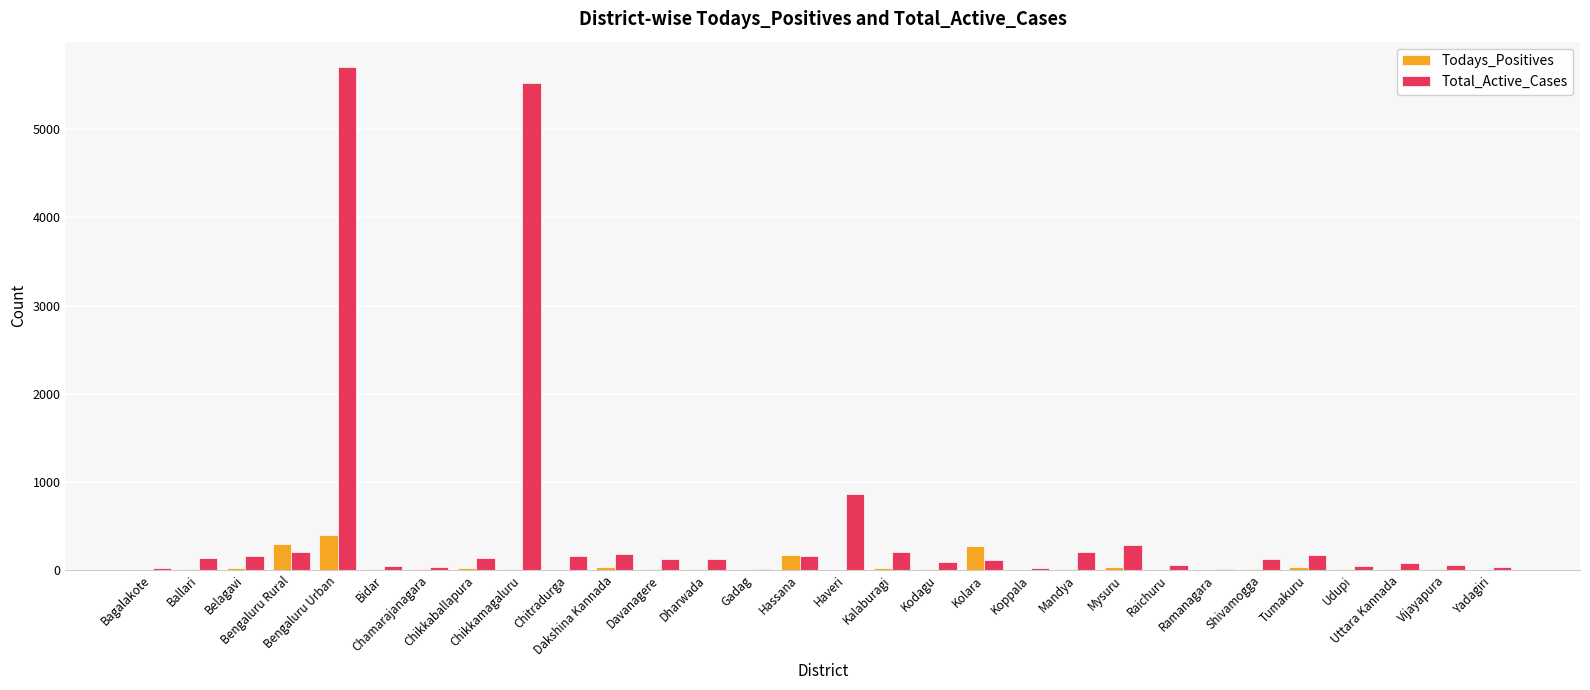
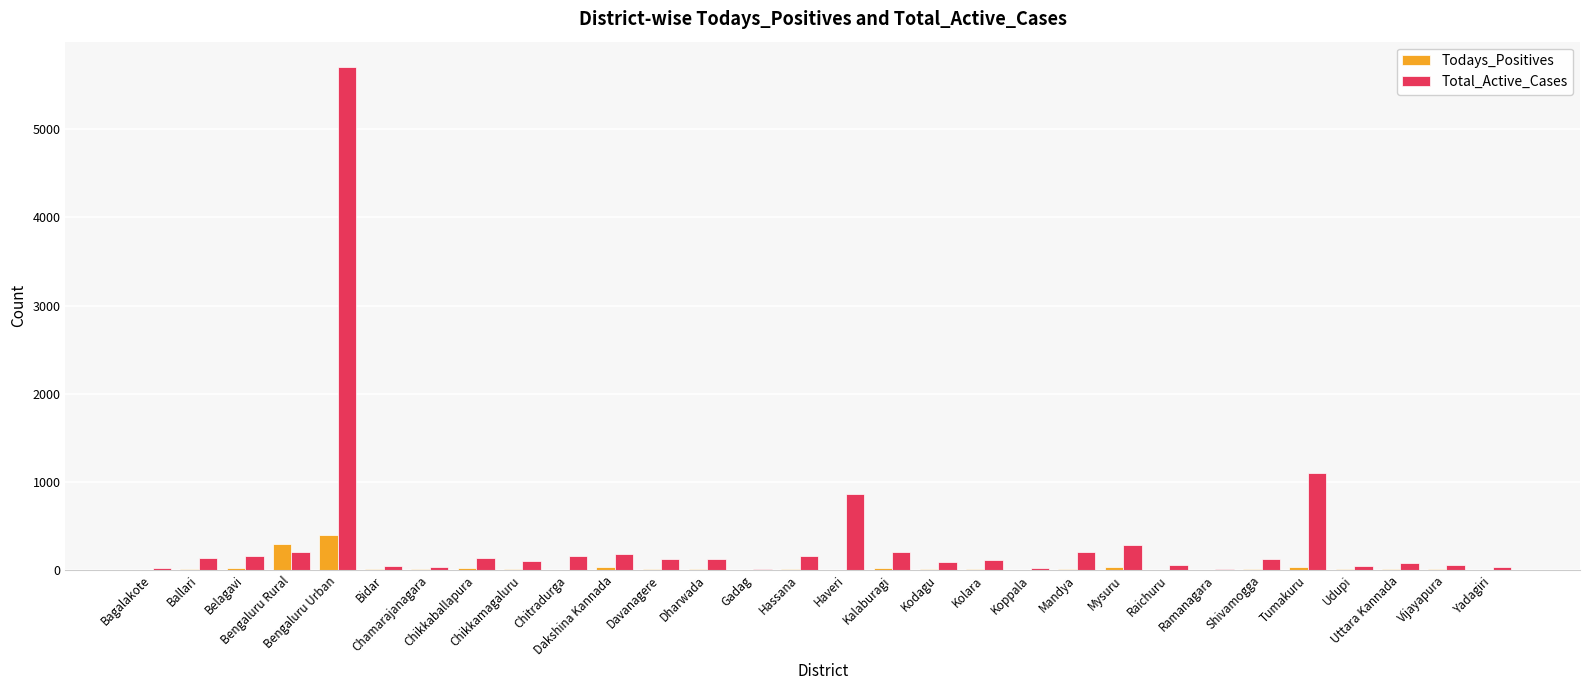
Total_Active_Cases, Chikkamagaluru: 5500 -> 100
Todays_Positives, Hassana: 200 -> 0
Todays_Positives, Kolara: 300 -> 0
Total_Active_Cases, Tumakuru: 200 -> 1100
